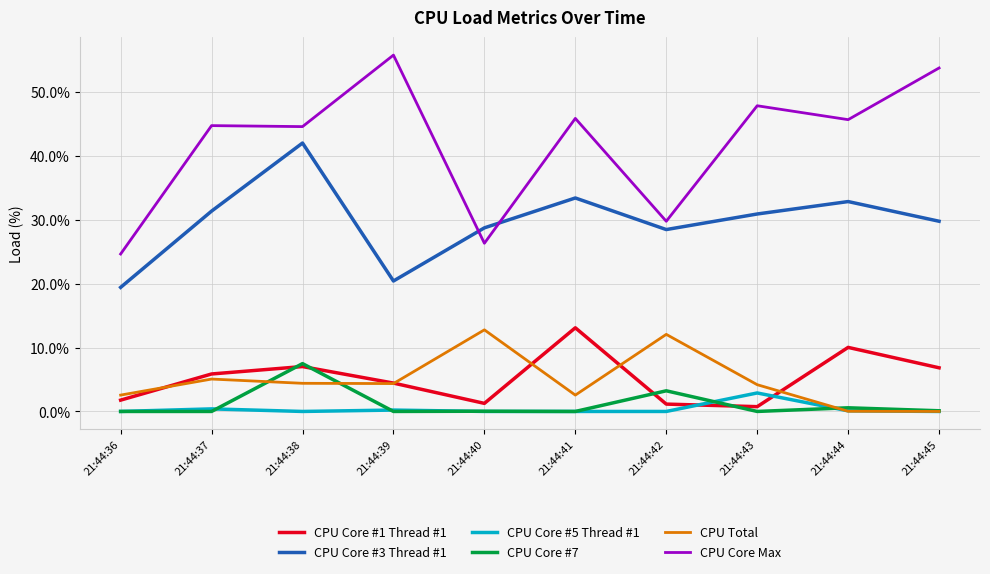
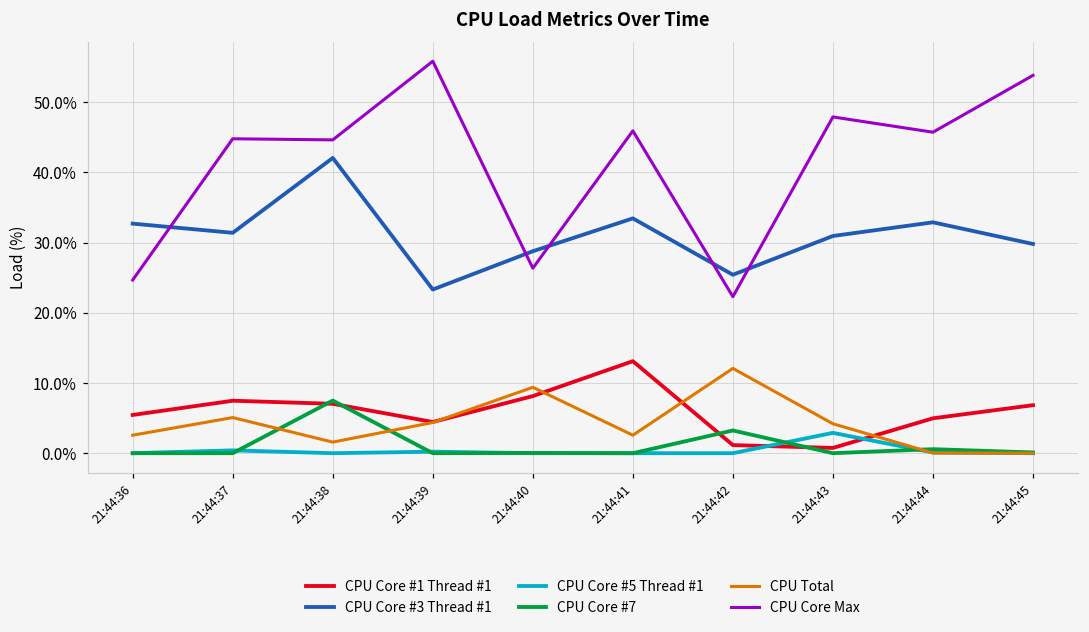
CPU Core #1 Thread #1, 21:44:36: 2% -> 5%
CPU Core #3 Thread #1, 21:44:36: 19% -> 33%
CPU Core #1 Thread #1, 21:44:37: 6% -> 7%
CPU Total, 21:44:38: 4% -> 2%
CPU Core #3 Thread #1, 21:44:39: 20% -> 23%
CPU Core #1 Thread #1, 21:44:40: 1% -> 8%
CPU Total, 21:44:40: 13% -> 9%
CPU Core #3 Thread #1, 21:44:42: 28% -> 25%
CPU Core Max, 21:44:42: 30% -> 22%
CPU Core #1 Thread #1, 21:44:44: 10% -> 5%
